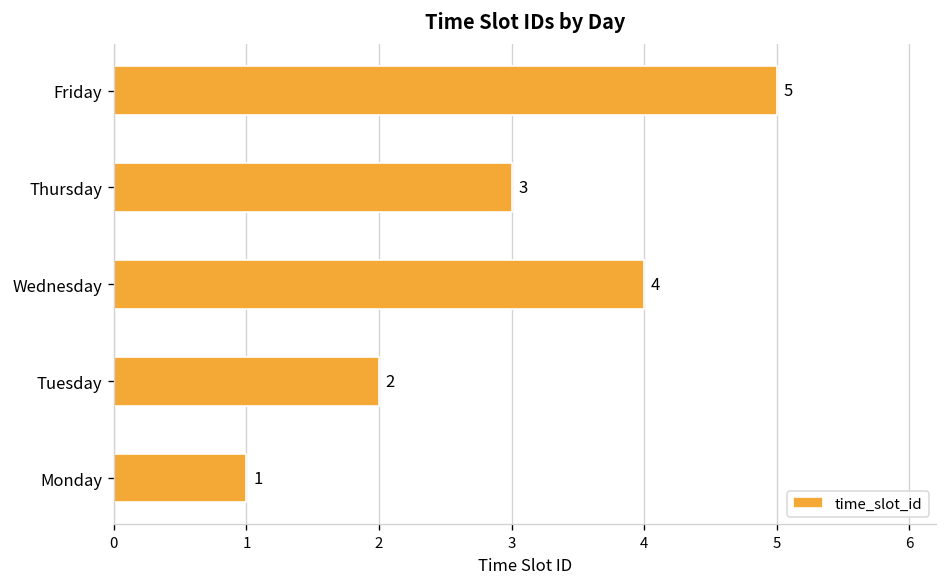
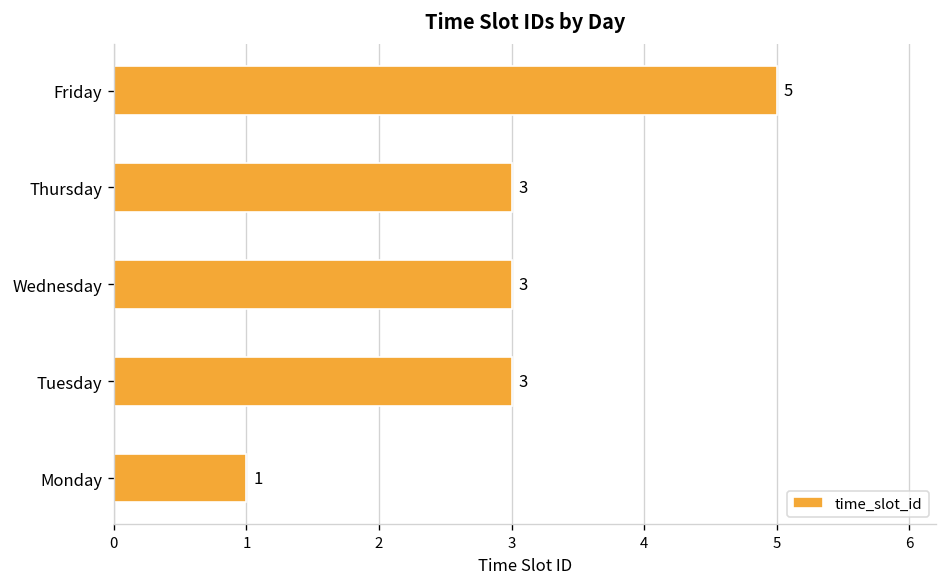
Wednesday: 4 -> 3
Tuesday: 2 -> 3
